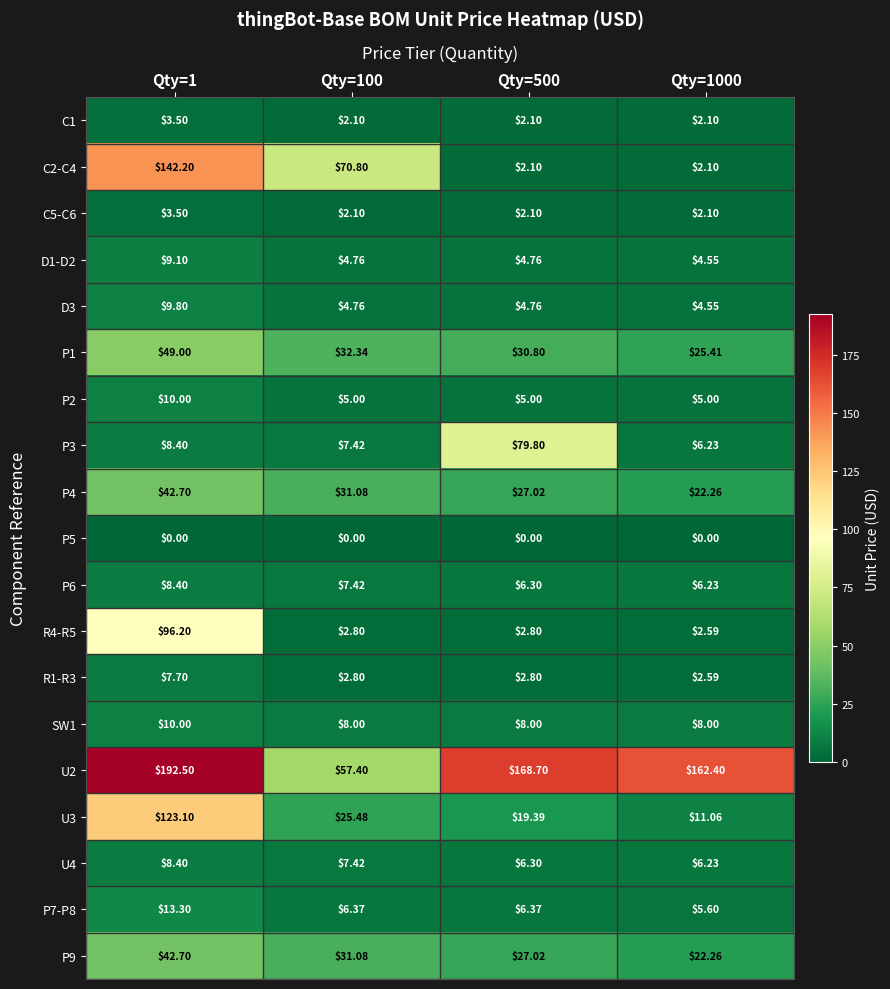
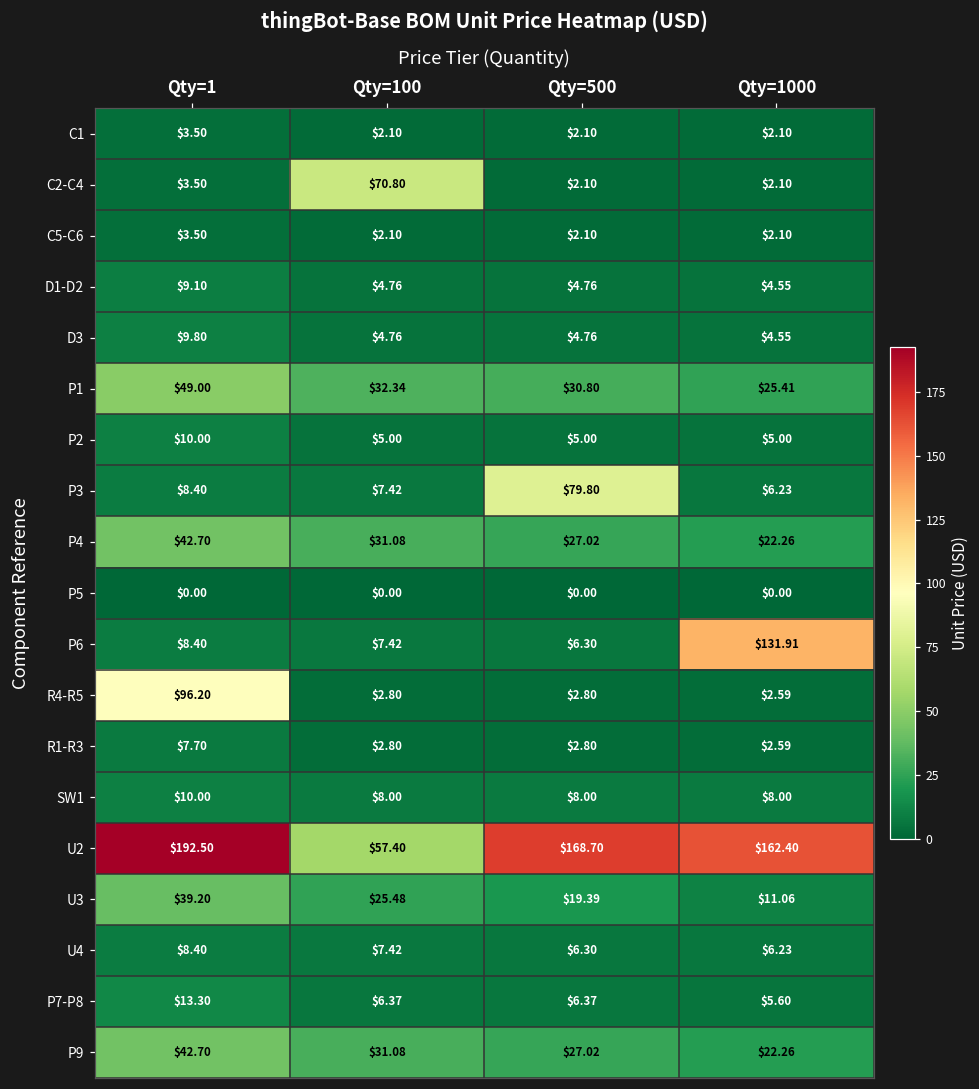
C2-C4, Qty=1: $142.20 -> $3.50
P6, Qty=1000: $6.23 -> $131.91
U3, Qty=1: $123.10 -> $39.20
